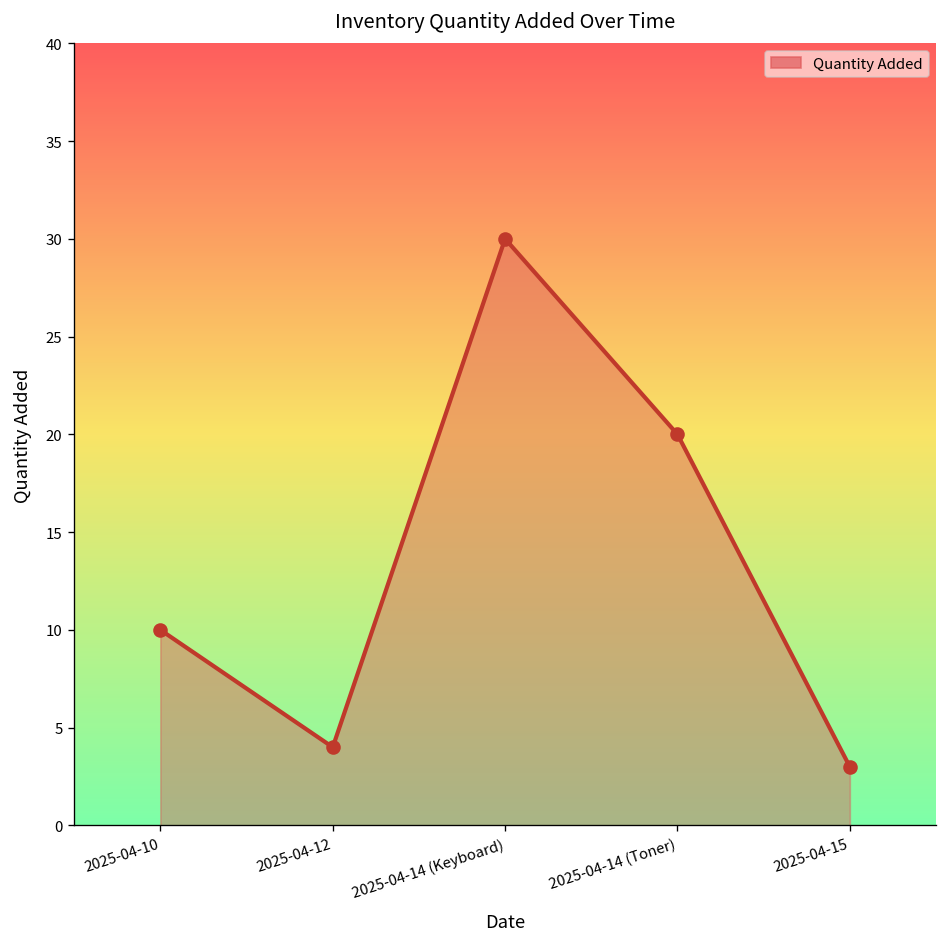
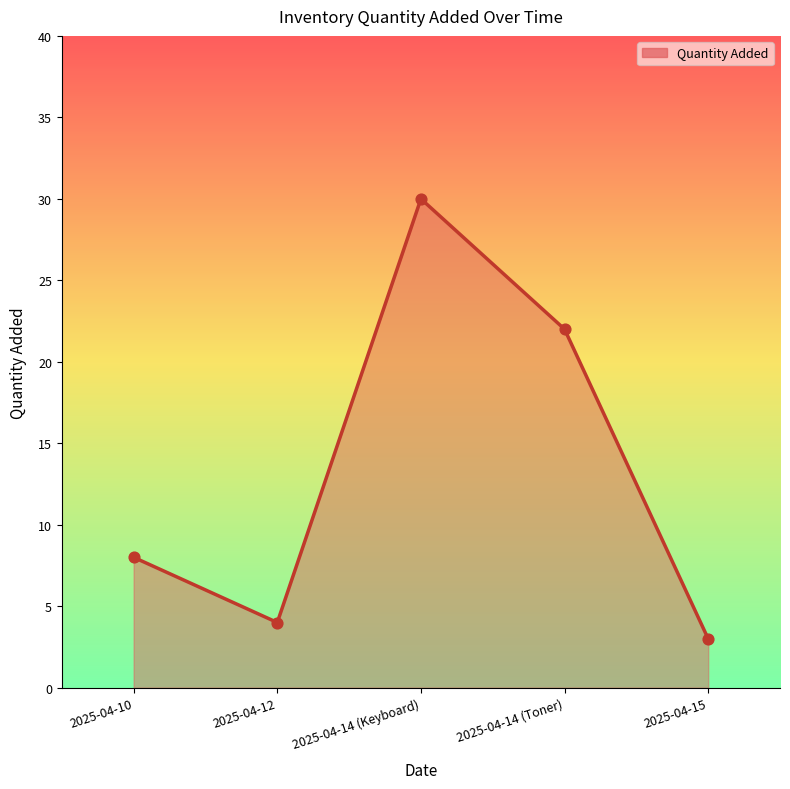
2025-04-10: 10 -> 8
2025-04-14 (Toner): 20 -> 22
